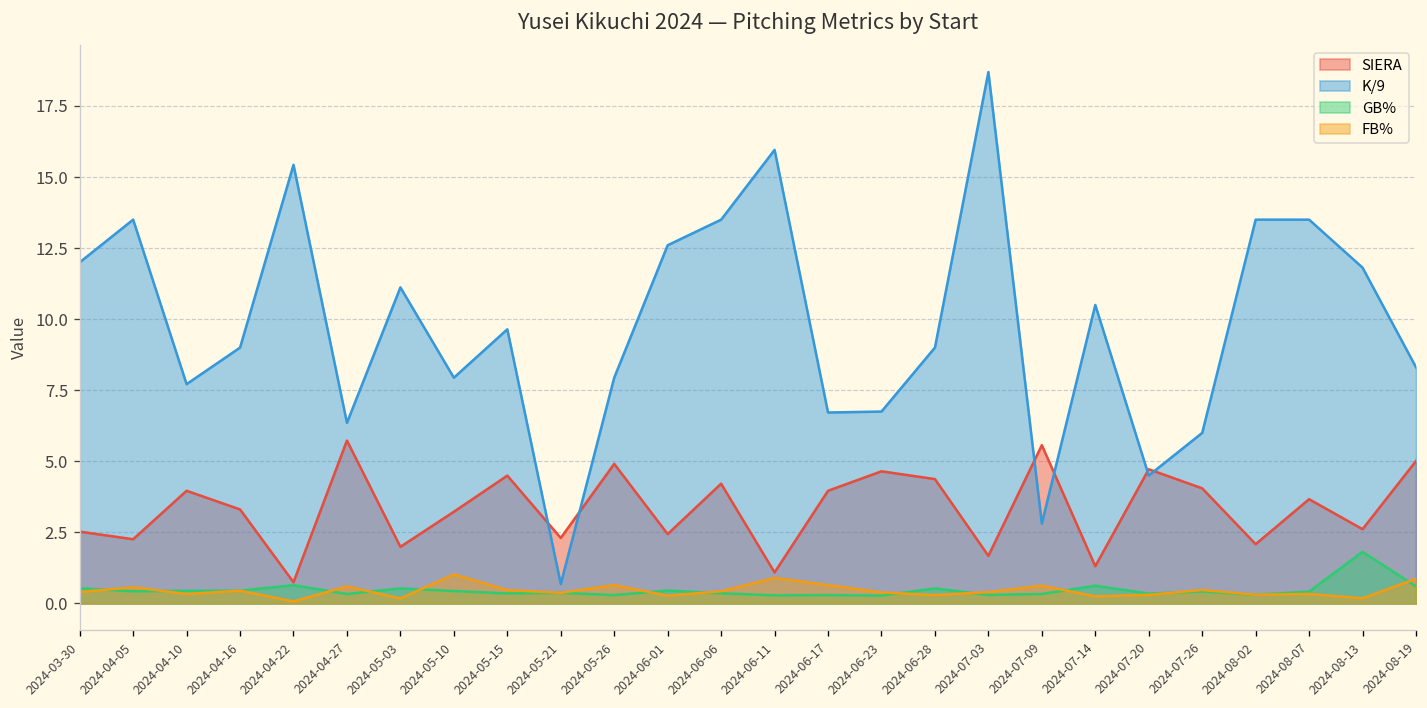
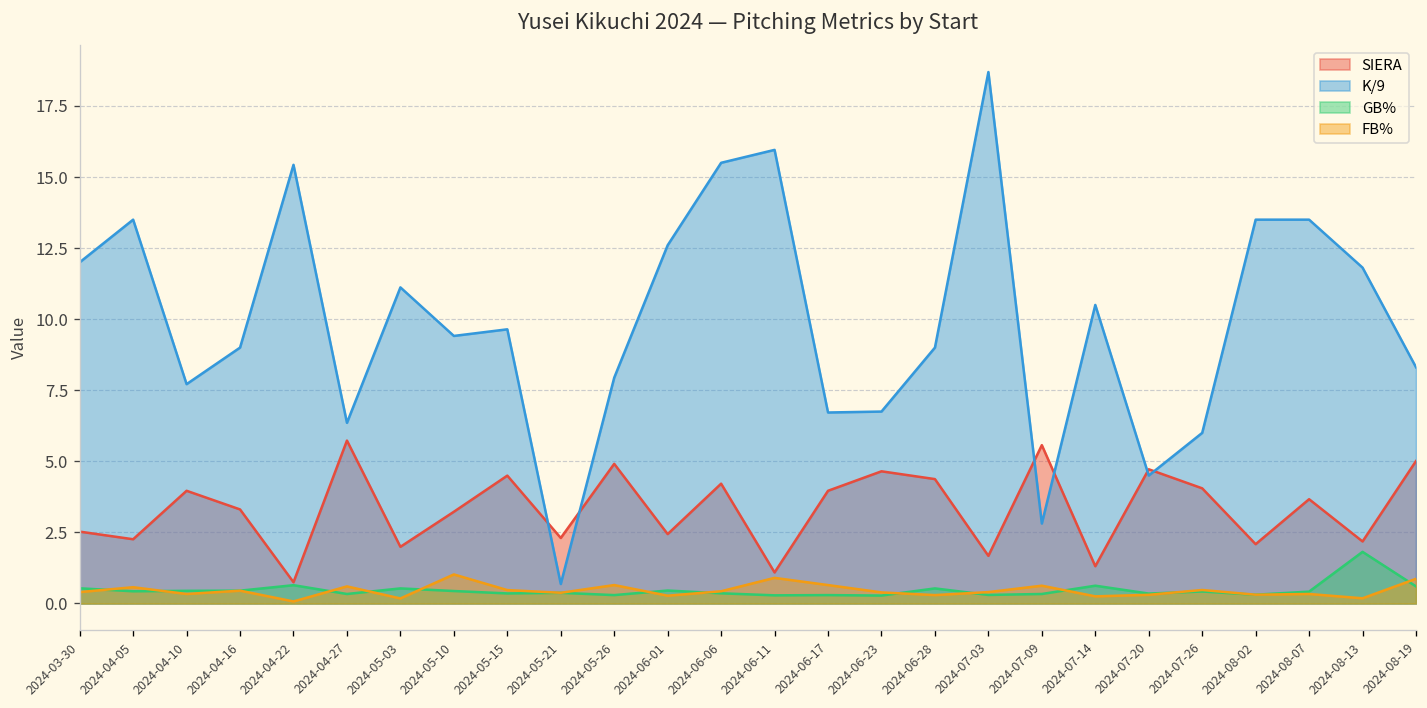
K/9, 2024-05-10: 7.9 -> 9.4
K/9, 2024-06-06: 13.5 -> 15.5
SIERA, 2024-08-13: 2.6 -> 2.2
